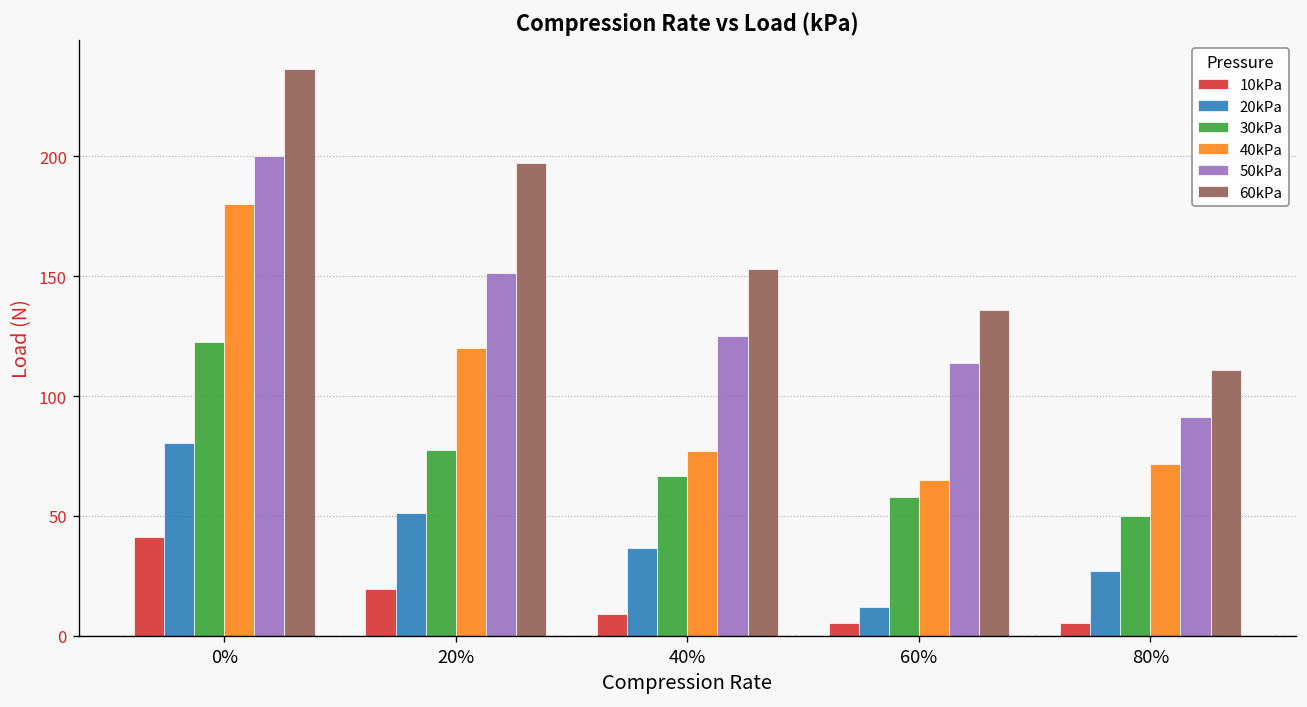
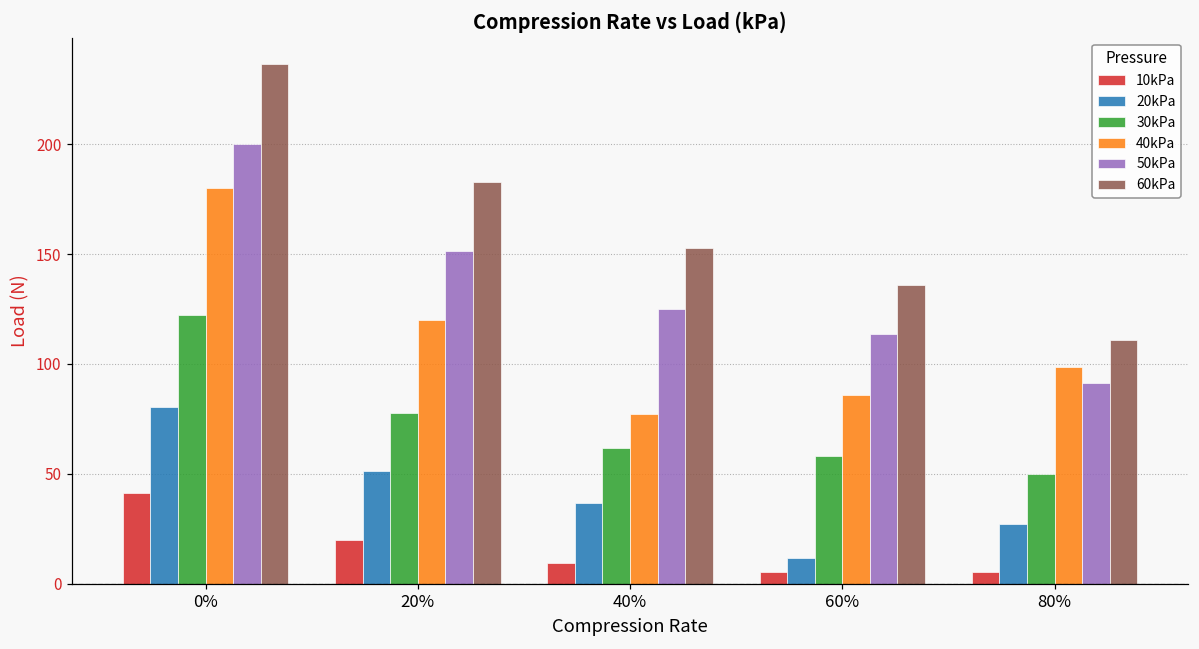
60kPa, 20%: 197 -> 183
30kPa, 40%: 67 -> 62
40kPa, 60%: 65 -> 86
40kPa, 80%: 72 -> 98
